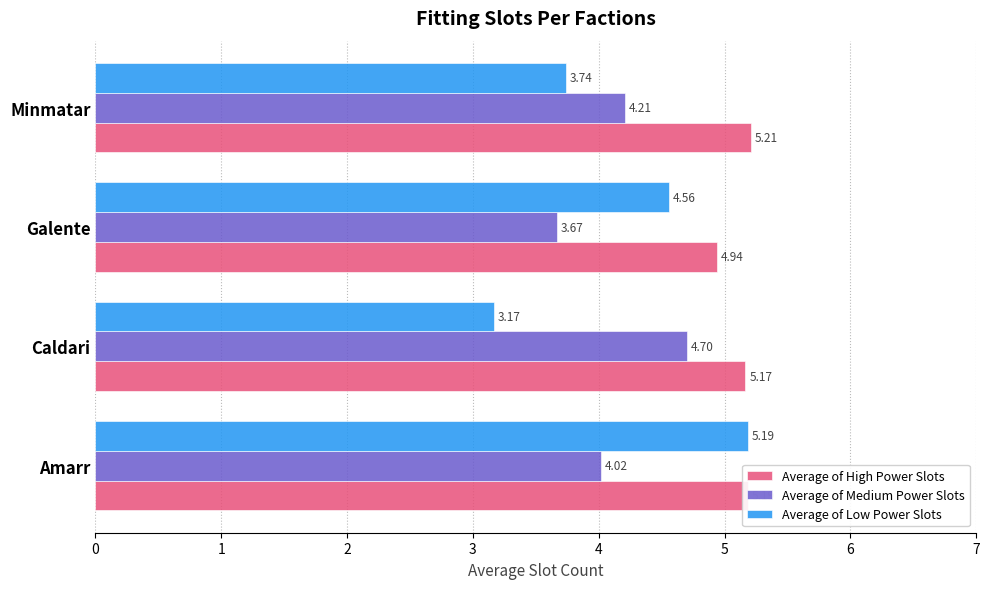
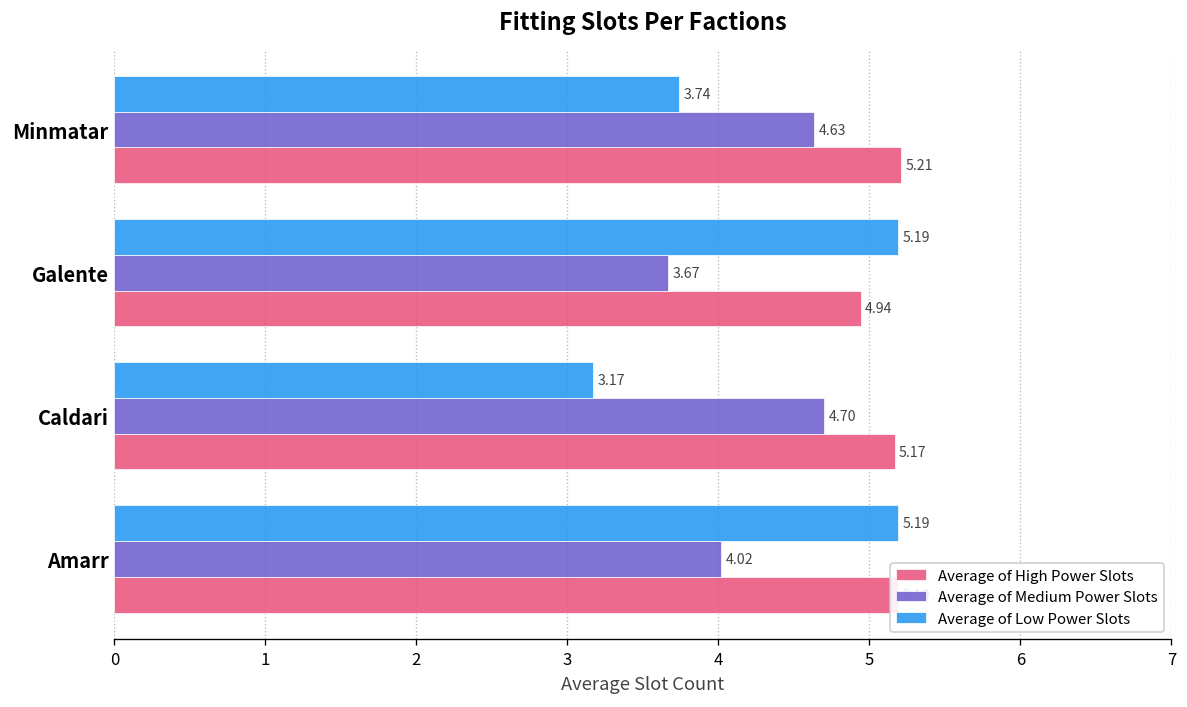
Average of Medium Power Slots, Minmatar: 4.21 -> 4.63
Average of Low Power Slots, Galente: 4.56 -> 5.19
